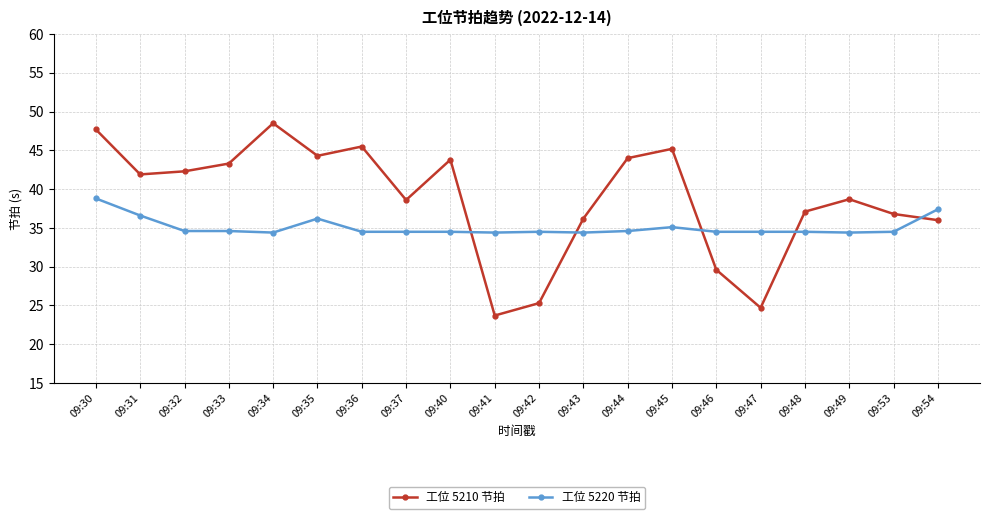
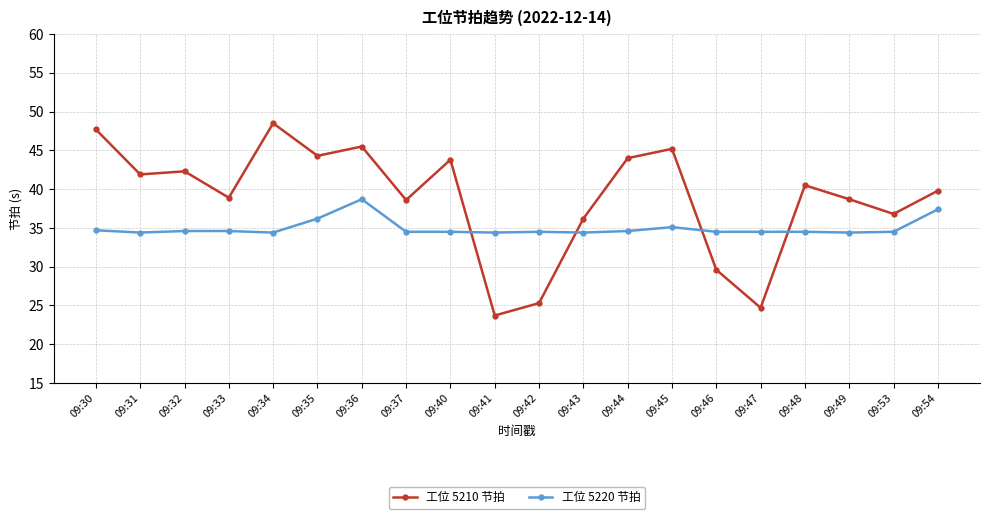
工位 5220 节拍, 09:30: 39 -> 35
工位 5220 节拍, 09:31: 37 -> 34
工位 5210 节拍, 09:33: 43 -> 39
工位 5220 节拍, 09:36: 35 -> 39
工位 5210 节拍, 09:48: 37 -> 41
工位 5210 节拍, 09:54: 36 -> 40
